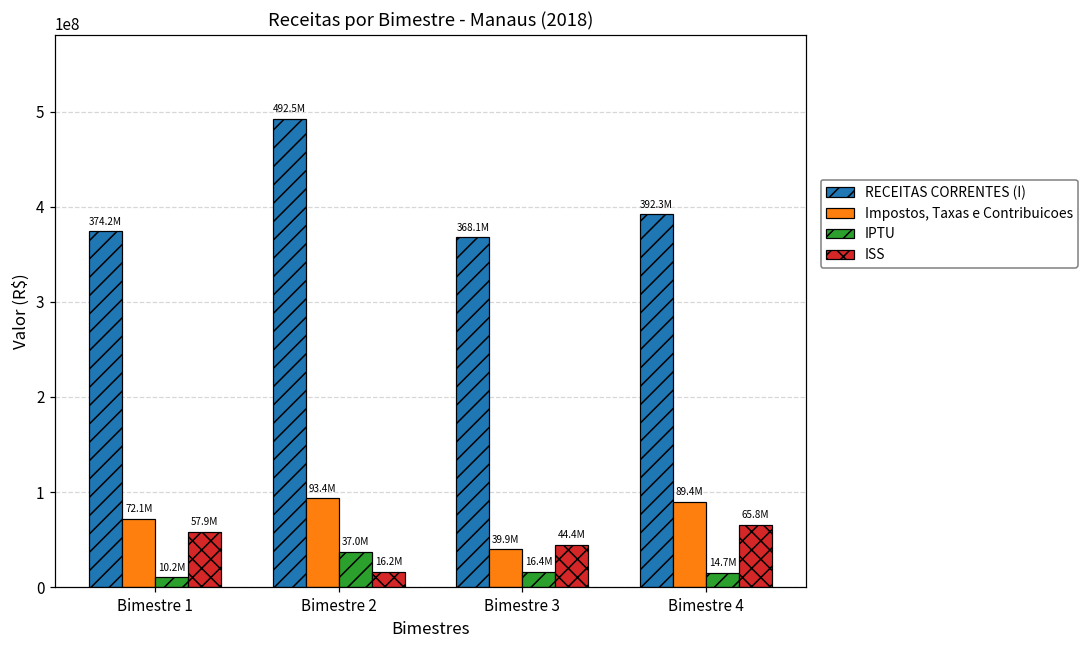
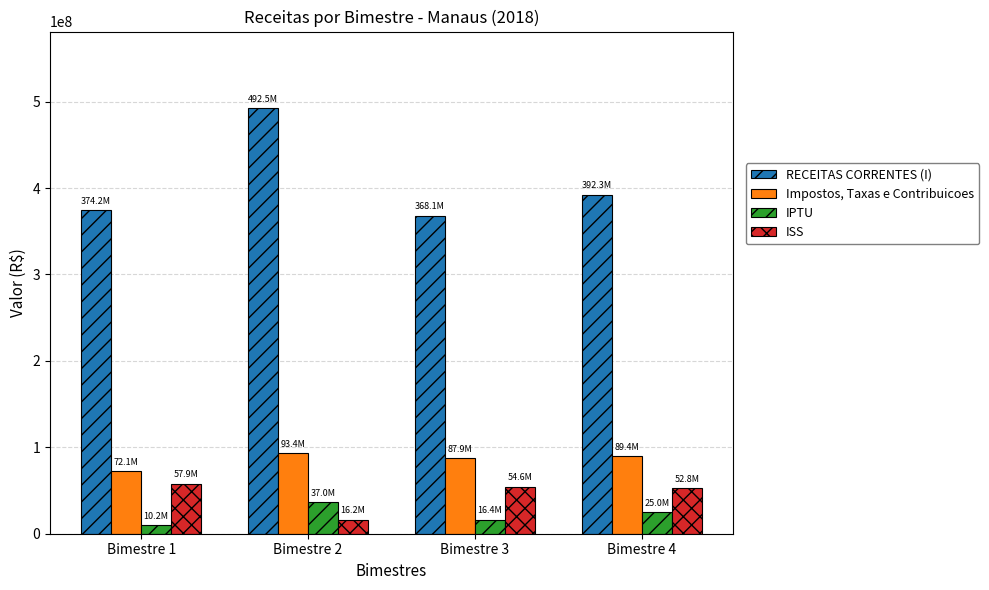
Impostos, Taxas e Contribuicoes, Bimestre 3: 39.9M -> 87.9M
ISS, Bimestre 3: 44.4M -> 54.6M
IPTU, Bimestre 4: 14.7M -> 25.0M
ISS, Bimestre 4: 65.8M -> 52.8M
